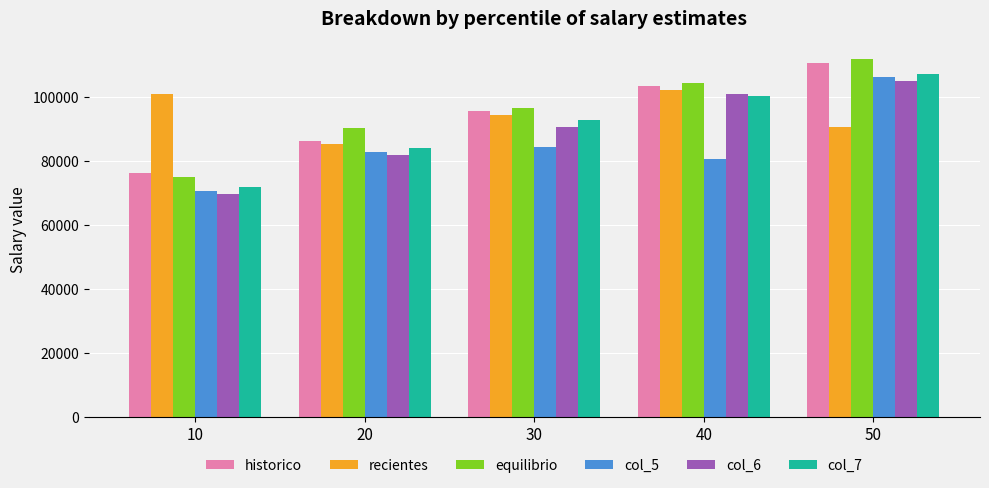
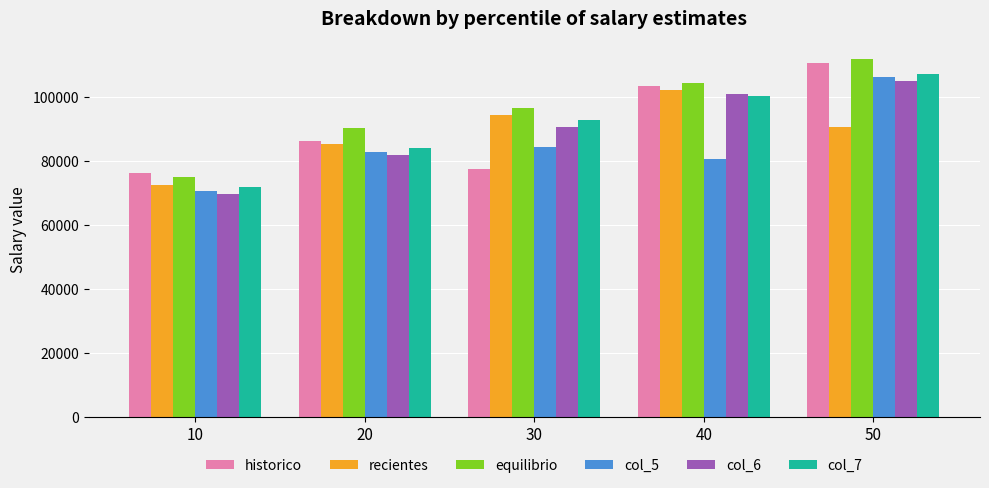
recientes, 10: 101000 -> 72000
historico, 30: 95000 -> 78000
